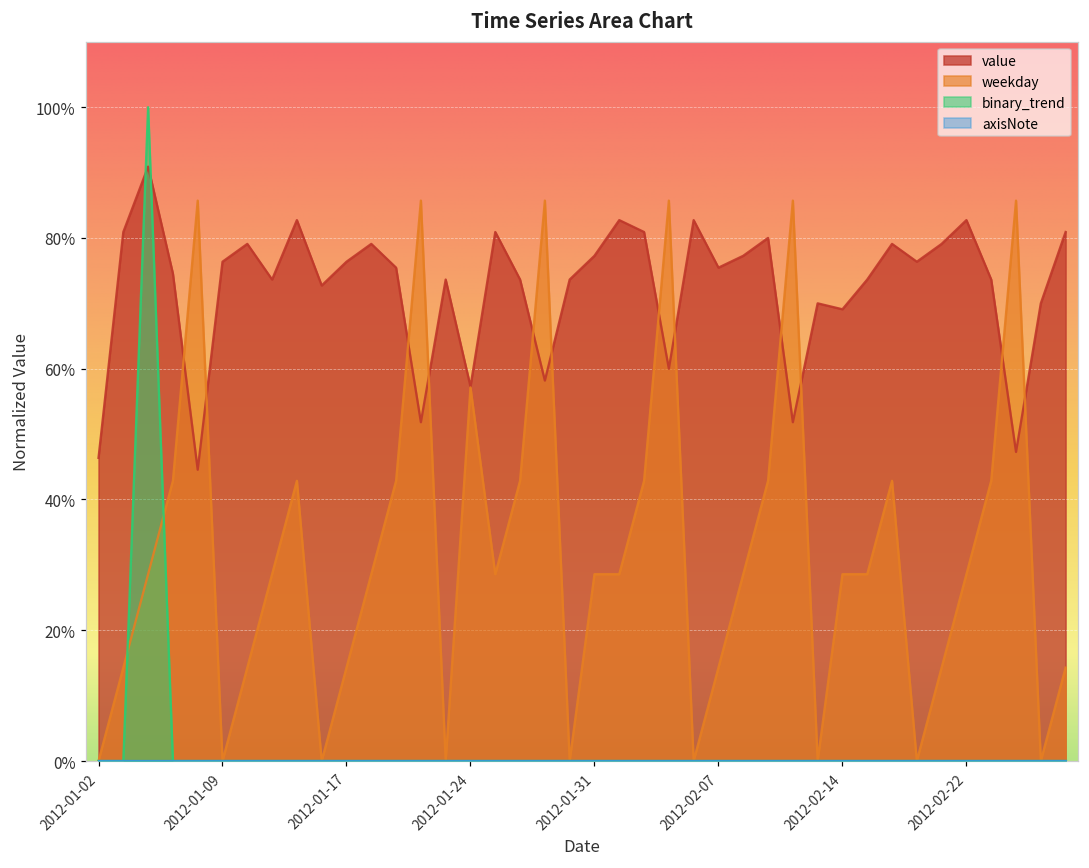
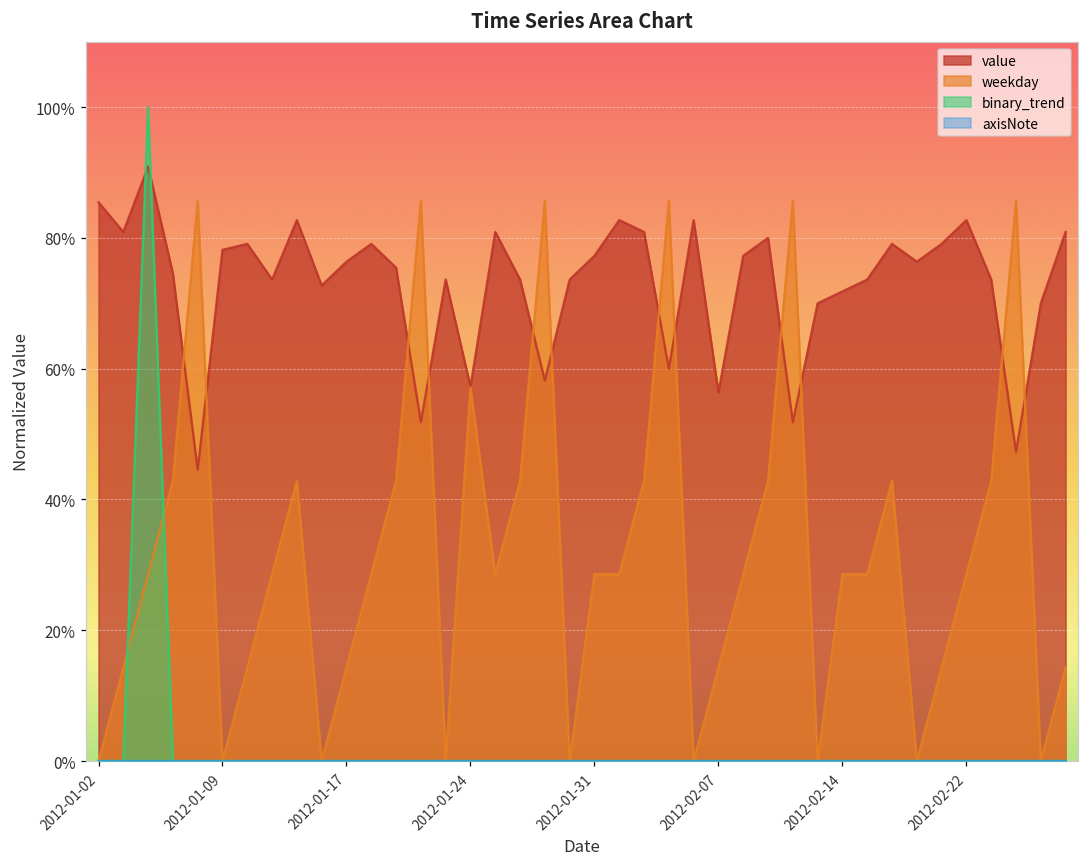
value, 2012-01-02: 46% -> 85%
value, 2012-01-09: 76% -> 78%
value, 2012-02-07: 75% -> 56%
value, 2012-02-14: 69% -> 72%
